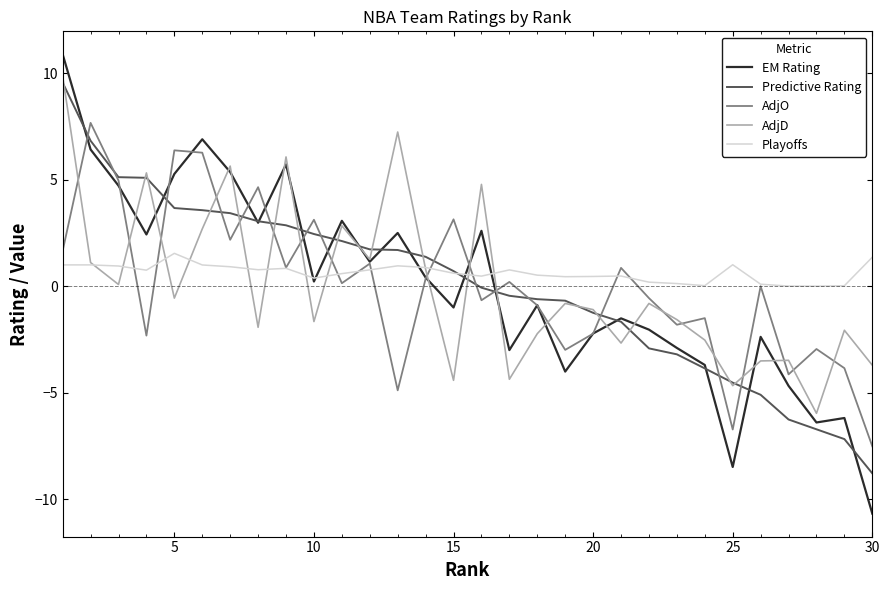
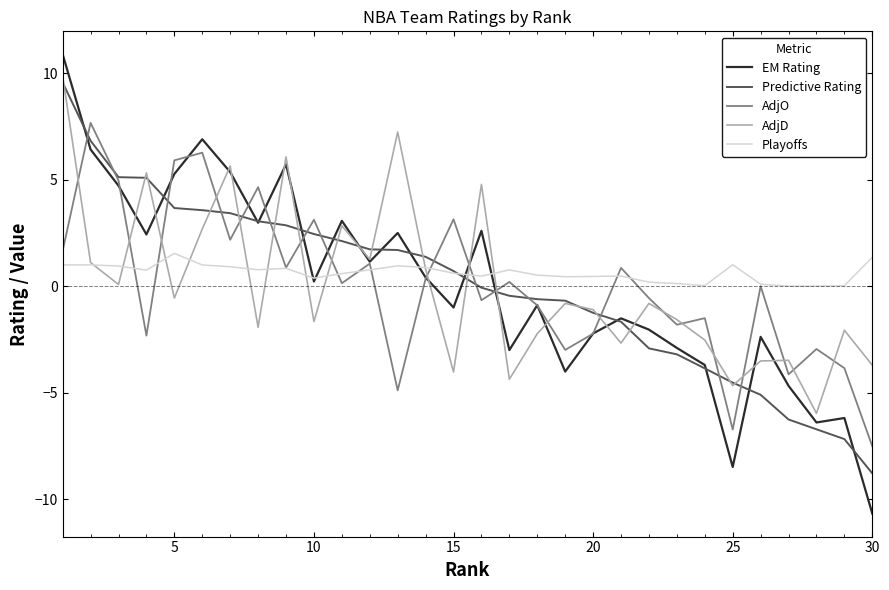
AdjO, 5: 6.4 -> 5.9
AdjD, 15: -4.4 -> -4.0
